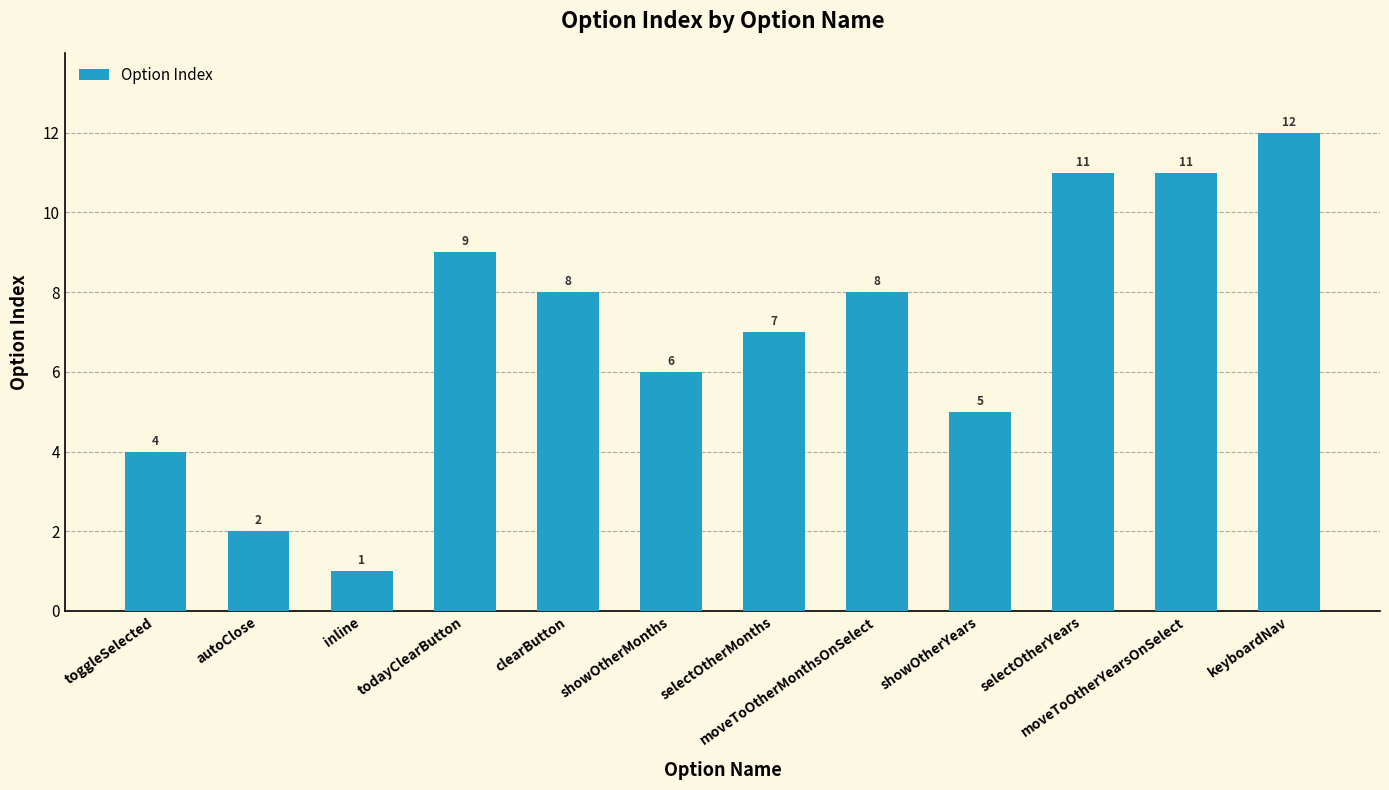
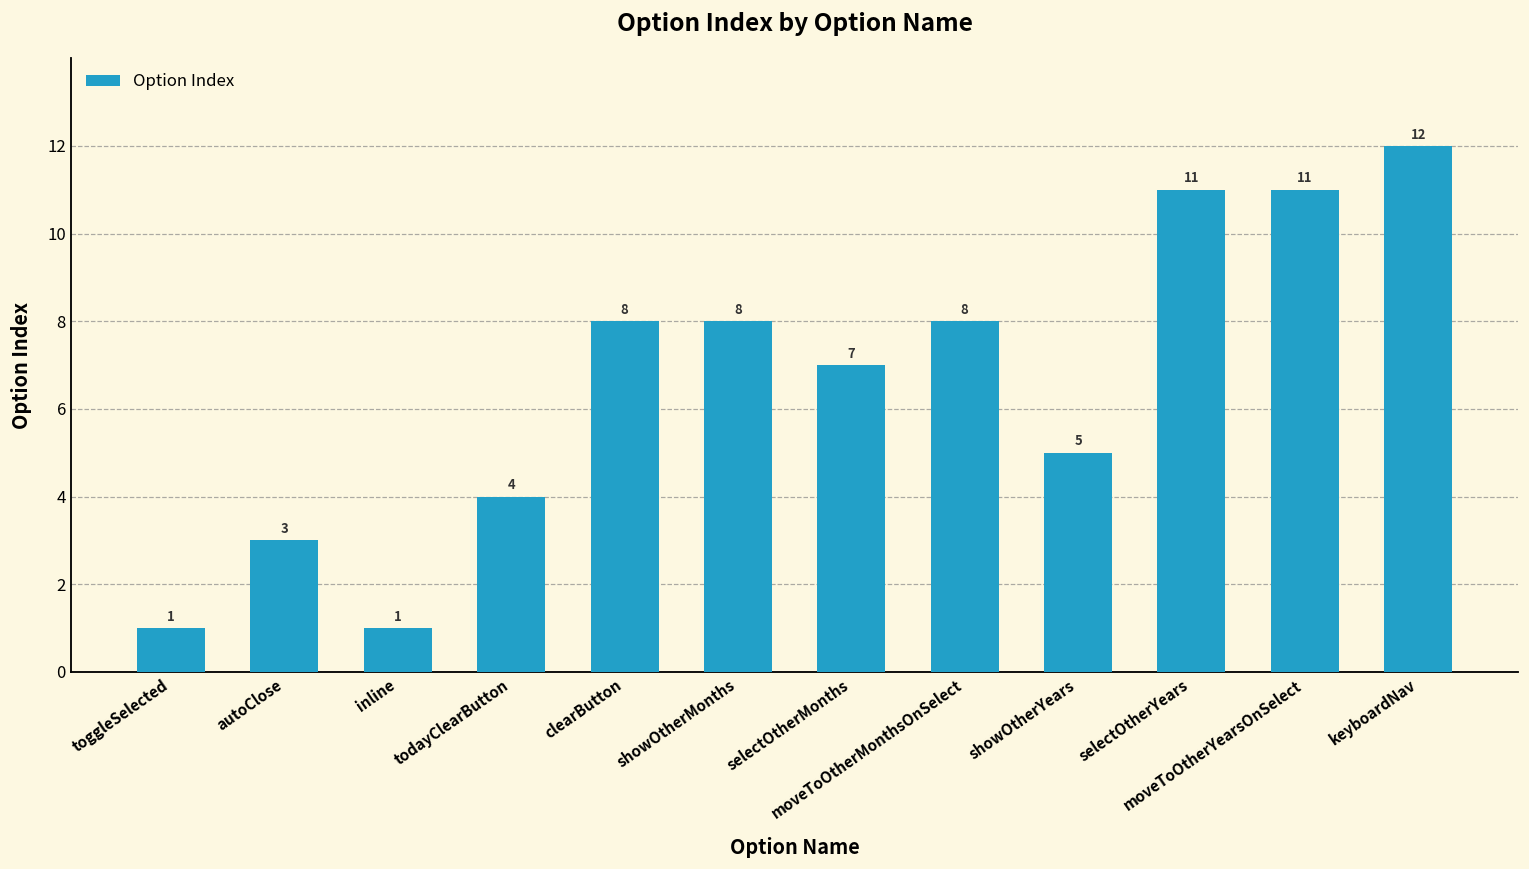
toggleSelected: 4 -> 1
autoClose: 2 -> 3
todayClearButton: 9 -> 4
showOtherMonths: 6 -> 8
